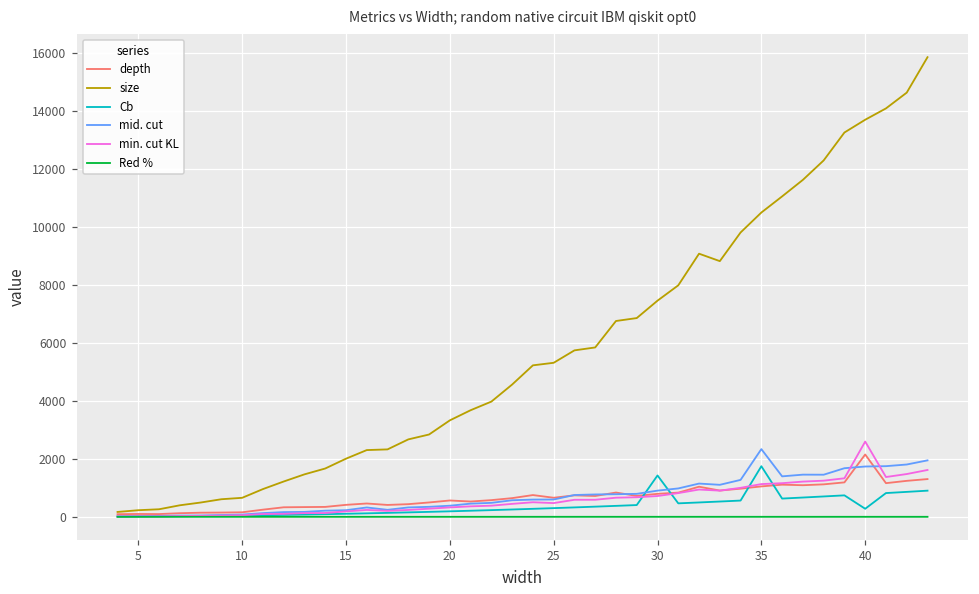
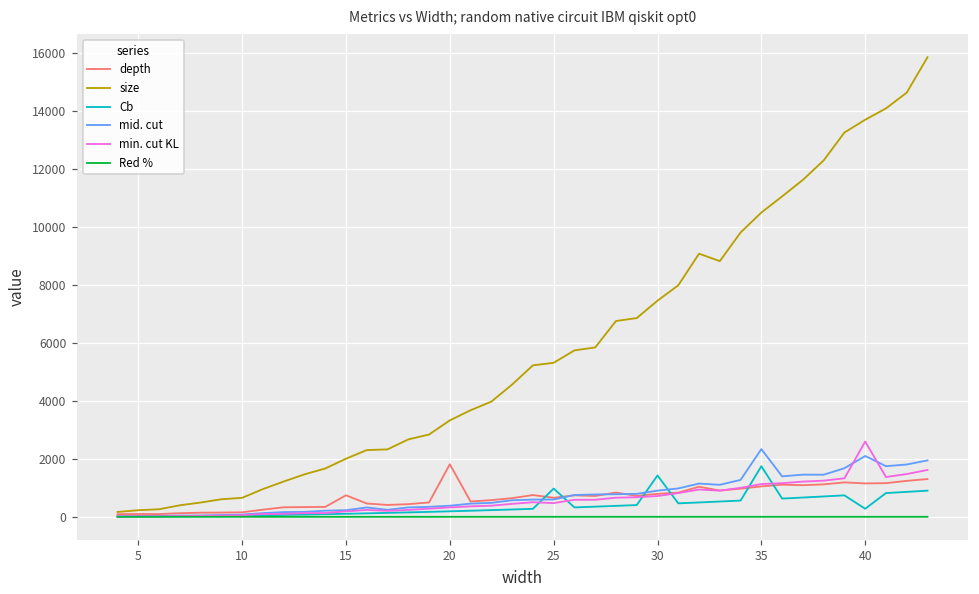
depth, 15: 400 -> 700
depth, 20: 600 -> 1800
Cb, 25: 300 -> 1000
depth, 40: 2200 -> 1200
mid. cut, 40: 1700 -> 2100
